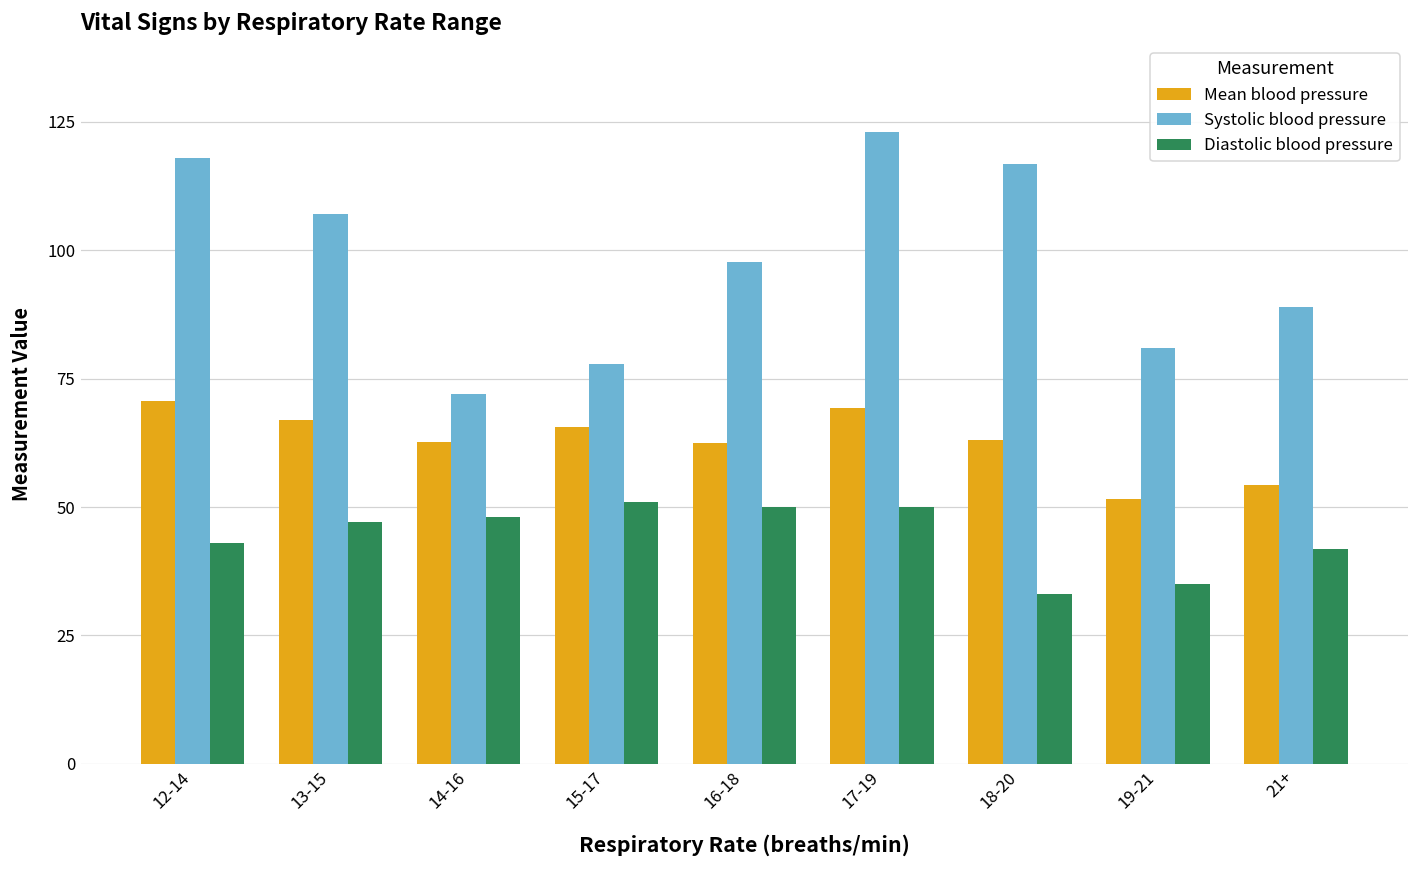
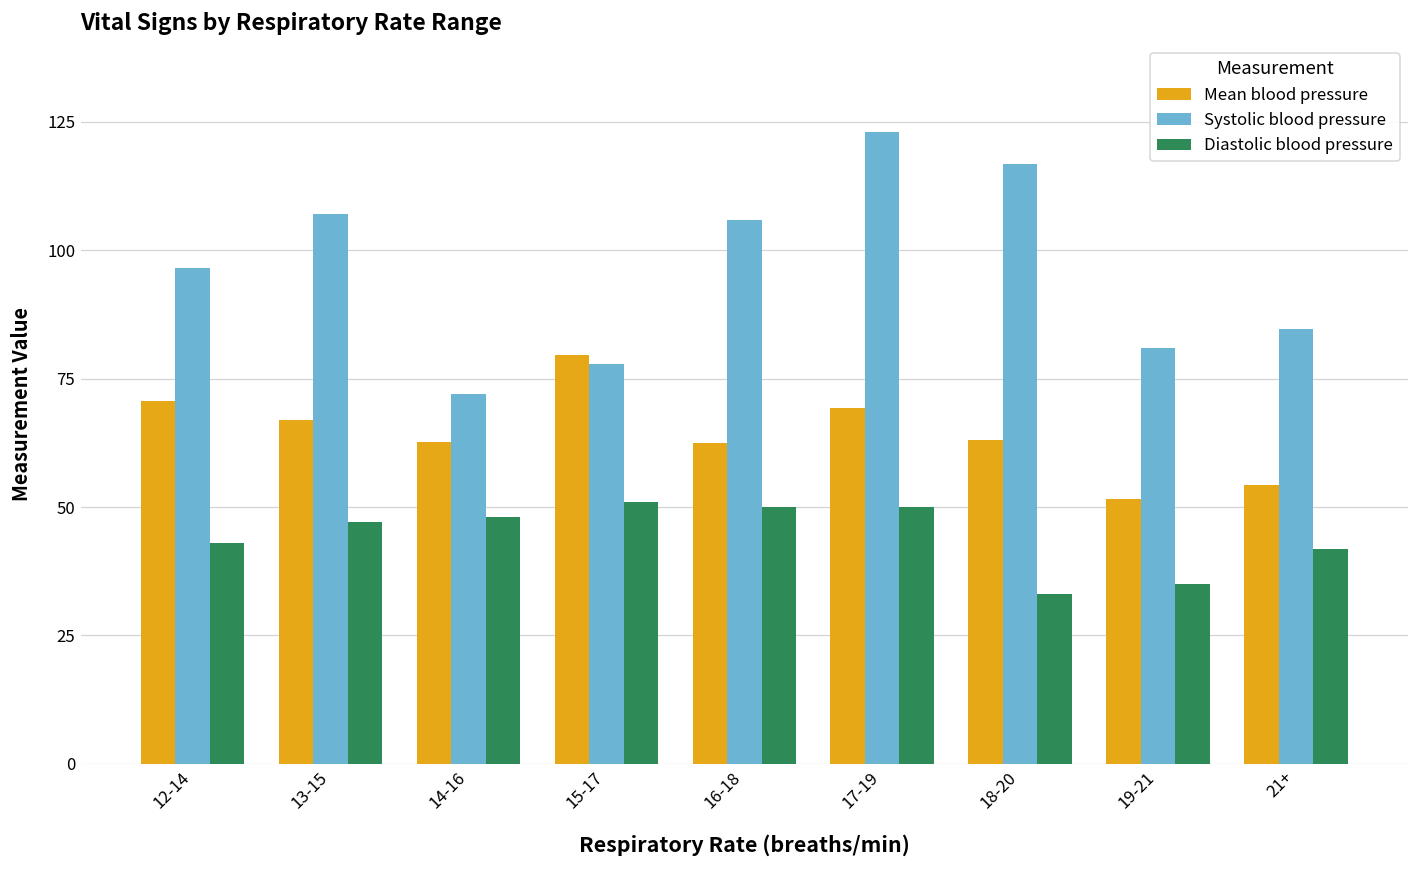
Systolic blood pressure, 12-14: 118 -> 97
Mean blood pressure, 15-17: 66 -> 80
Systolic blood pressure, 16-18: 98 -> 106
Systolic blood pressure, 21+: 89 -> 85
